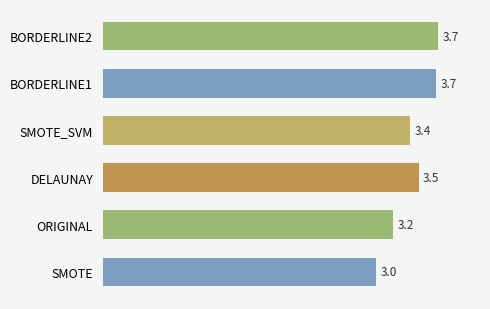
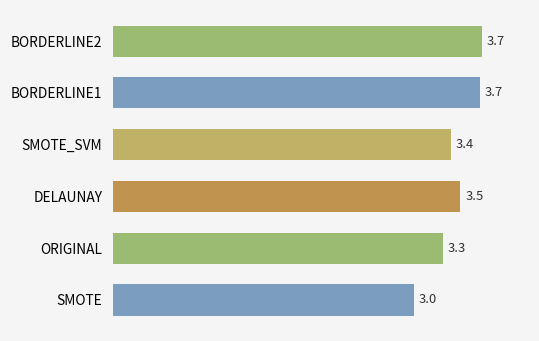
ORIGINAL: 3.2 -> 3.3
